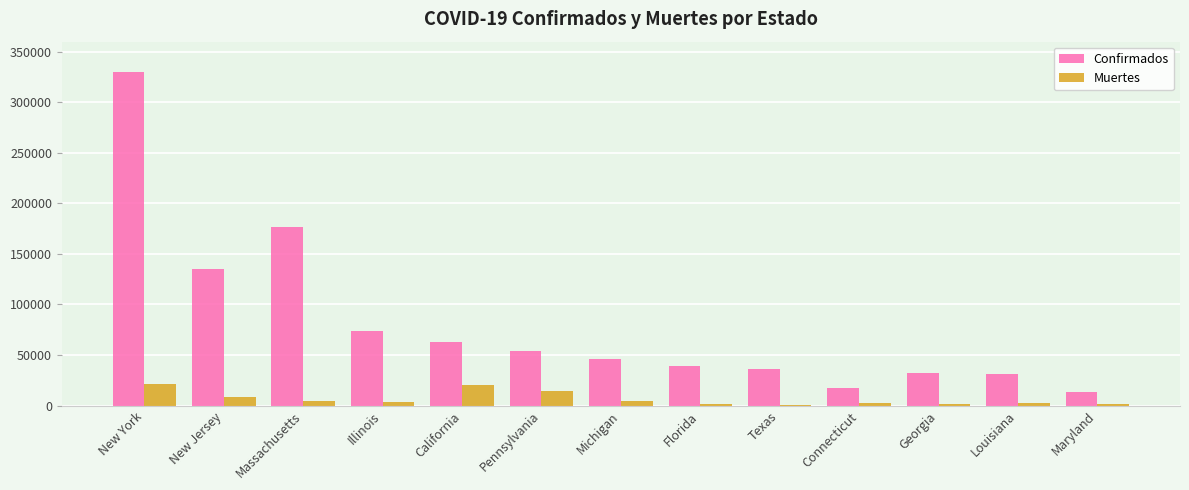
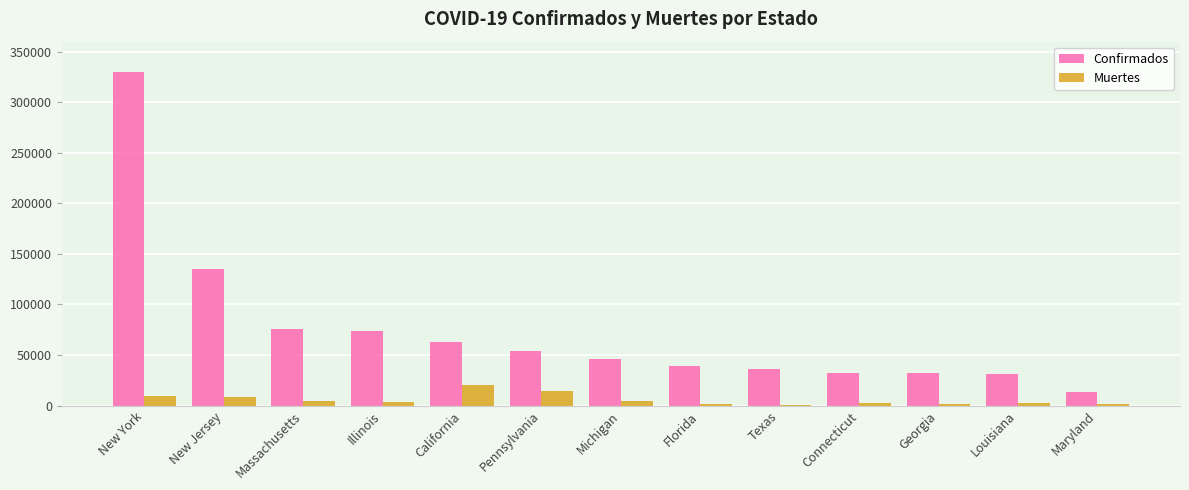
Muertes, New York: 21000 -> 9000
Confirmados, Massachusetts: 177000 -> 75000
Confirmados, Connecticut: 18000 -> 32000
